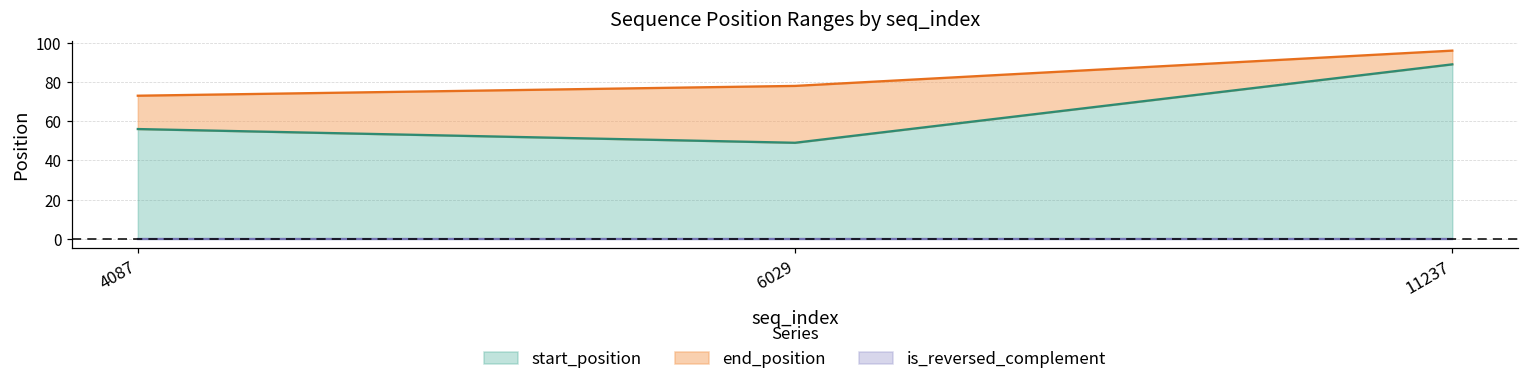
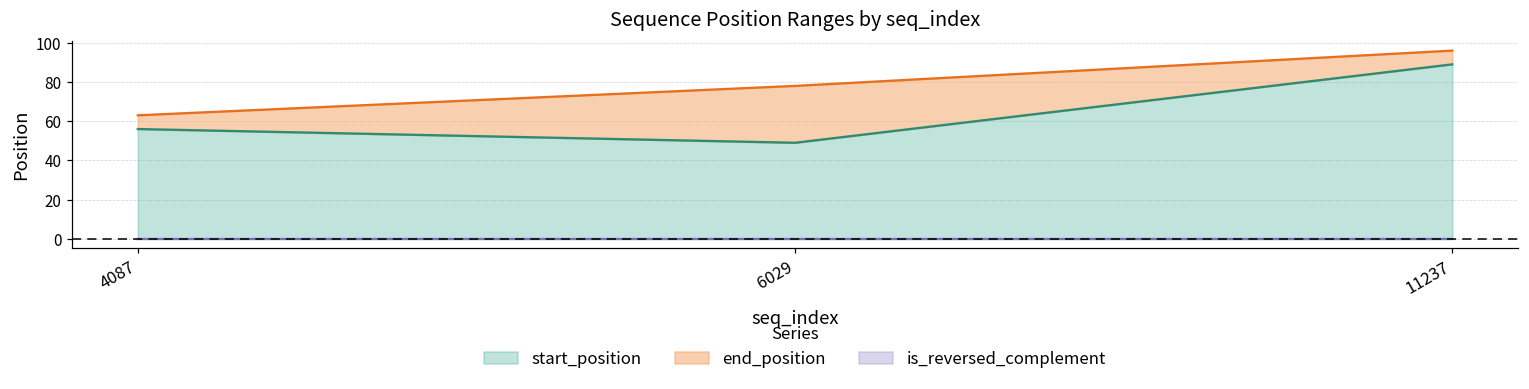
end_position, 4087: 73 -> 63
